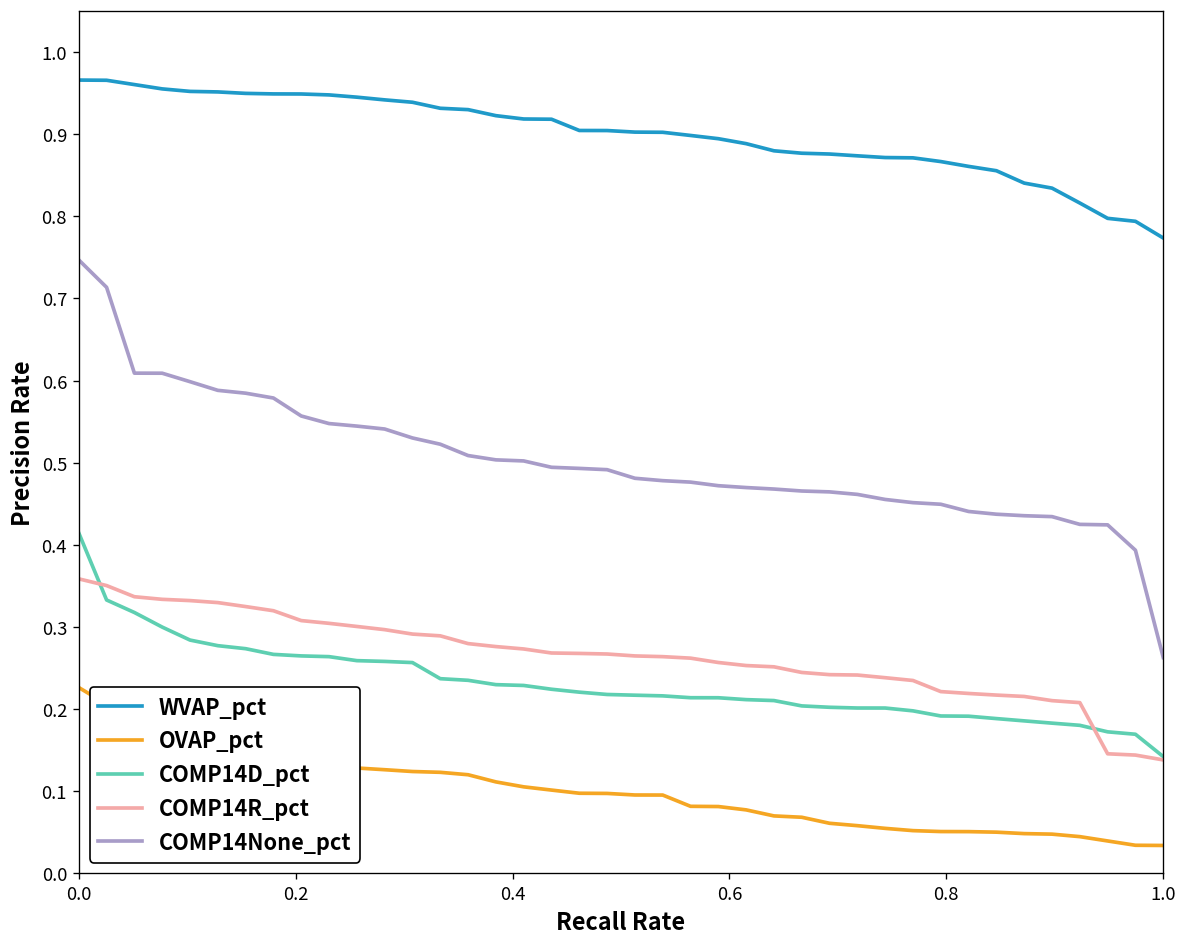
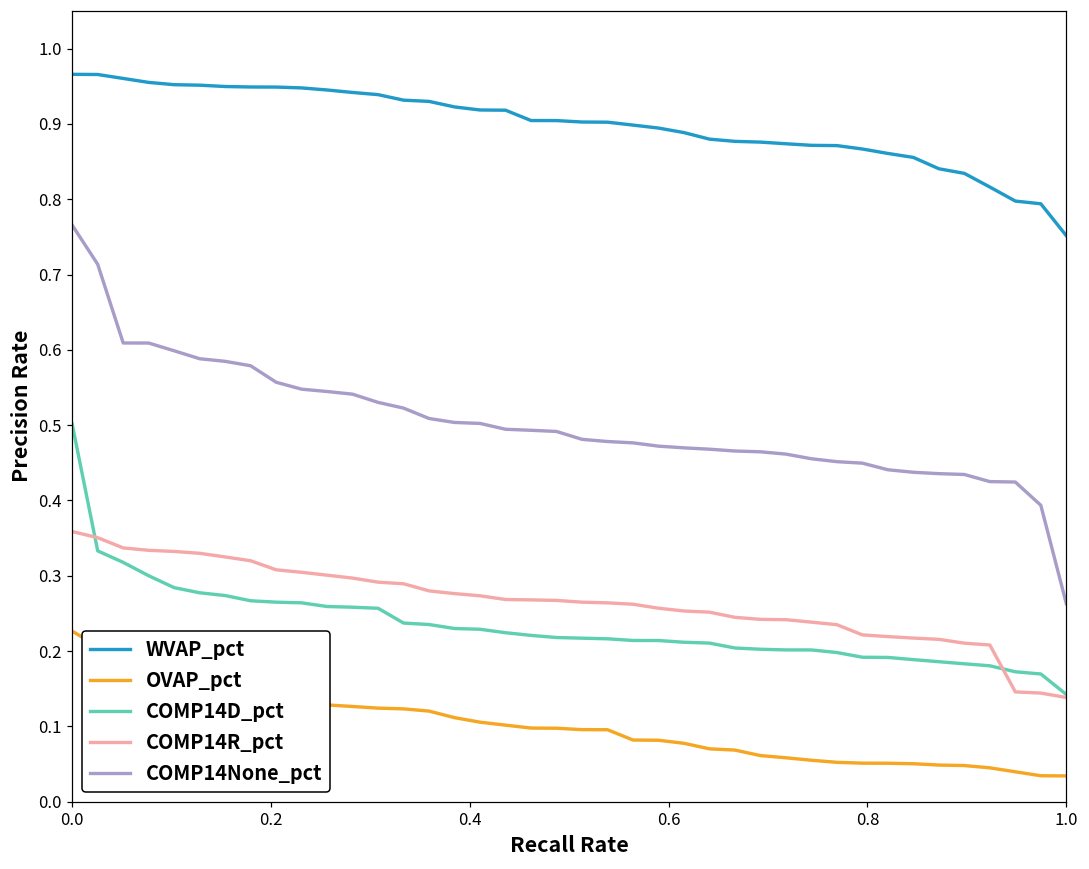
COMP14D_pct, 0.0: 0.41 -> 0.50
COMP14None_pct, 0.0: 0.75 -> 0.77
WVAP_pct, 1.0: 0.77 -> 0.75
